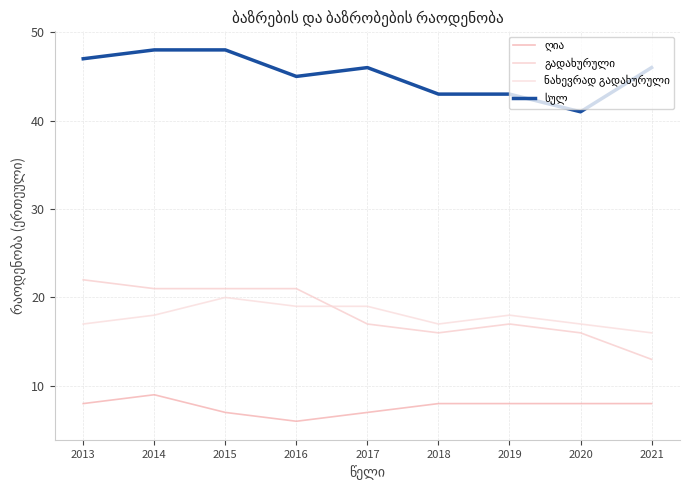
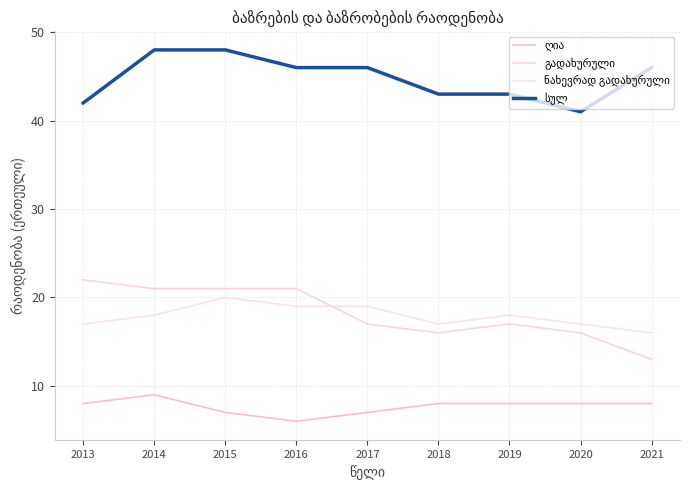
სულ, 2013: 47 -> 42
სულ, 2016: 45 -> 46
